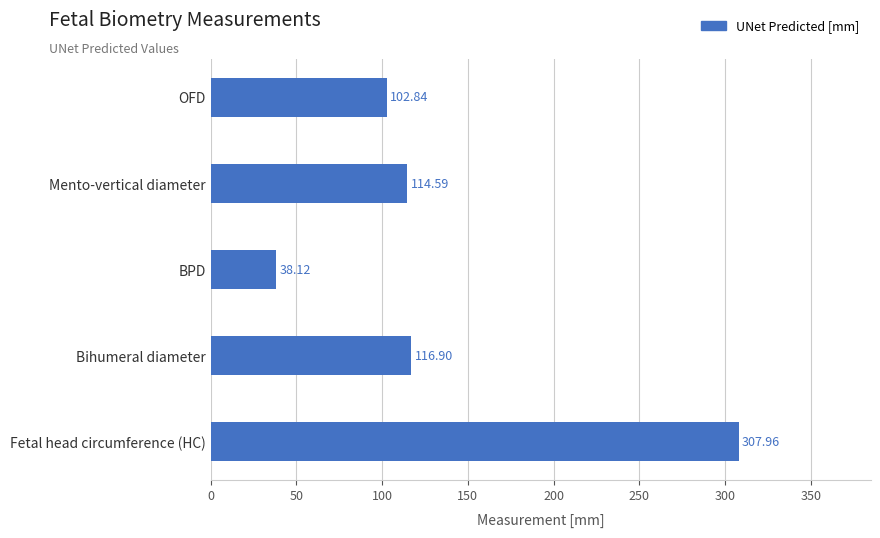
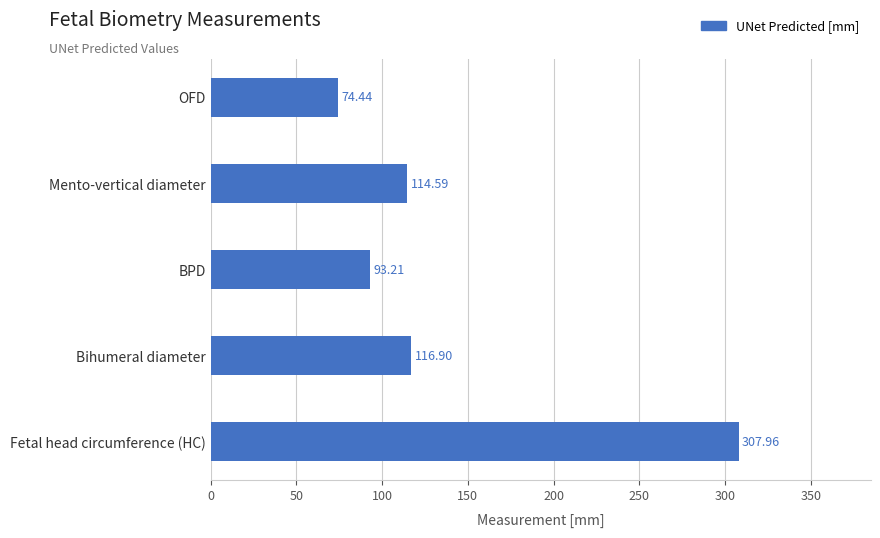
OFD: 102.84 -> 74.44
BPD: 38.12 -> 93.21
